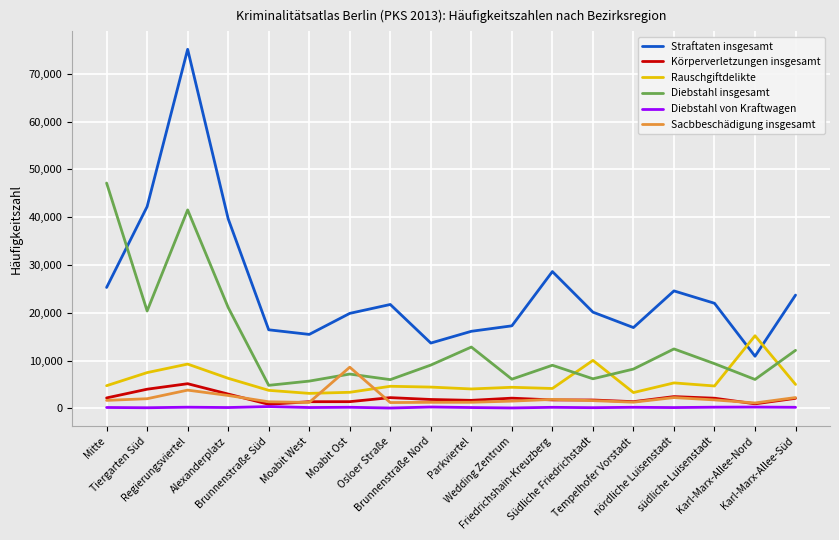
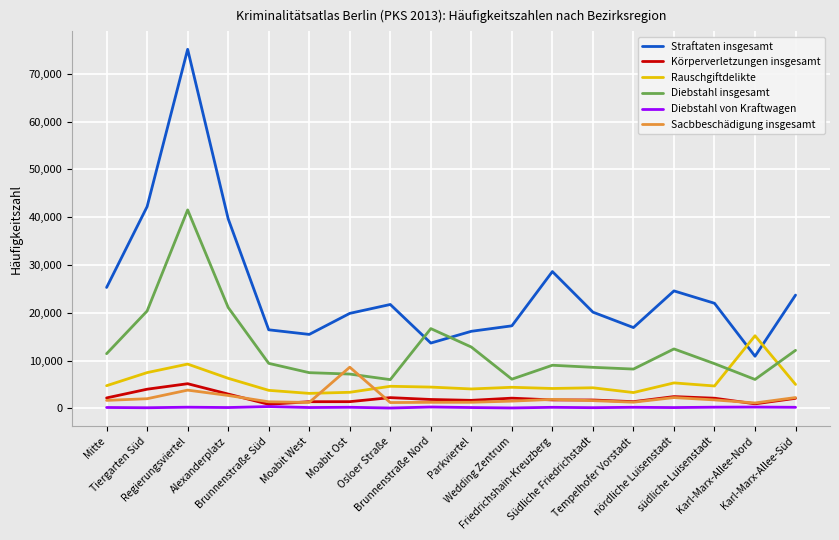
Diebstahl insgesamt, Mitte: 47,000 -> 11,000
Diebstahl insgesamt, Brunnenstraße Süd: 5,000 -> 9,000
Diebstahl insgesamt, Moabit West: 6,000 -> 7,000
Diebstahl insgesamt, Brunnenstraße Nord: 9,000 -> 17,000
Rauschgiftdelikte, Südliche Friedrichstadt: 10,000 -> 4,000
Diebstahl insgesamt, Südliche Friedrichstadt: 6,000 -> 9,000
